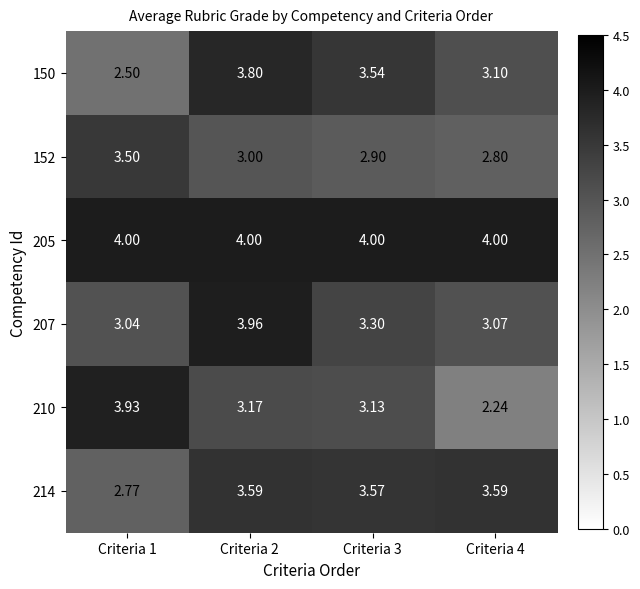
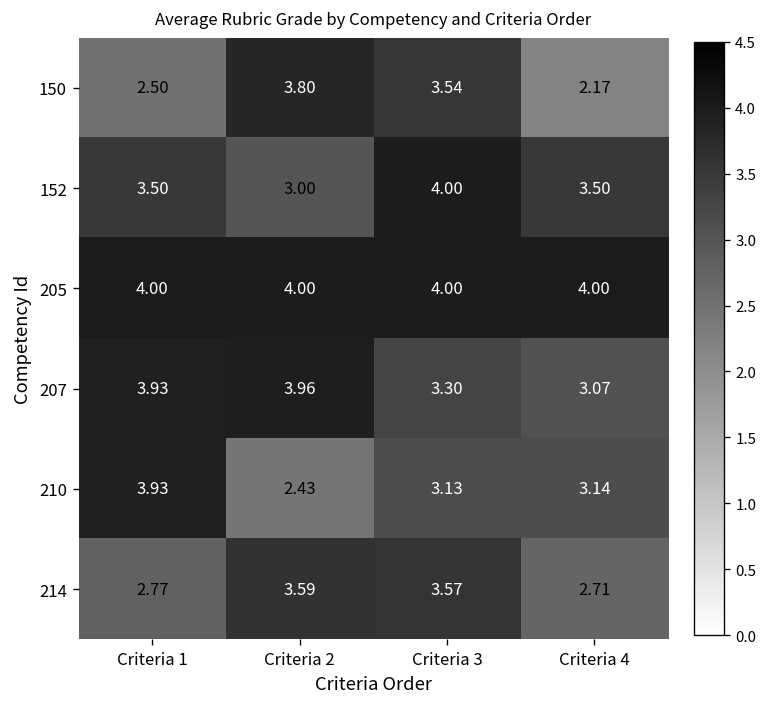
150, Criteria 4: 3.10 -> 2.17
152, Criteria 3: 2.90 -> 4.00
152, Criteria 4: 2.80 -> 3.50
207, Criteria 1: 3.04 -> 3.93
210, Criteria 2: 3.17 -> 2.43
210, Criteria 4: 2.24 -> 3.14
214, Criteria 4: 3.59 -> 2.71
